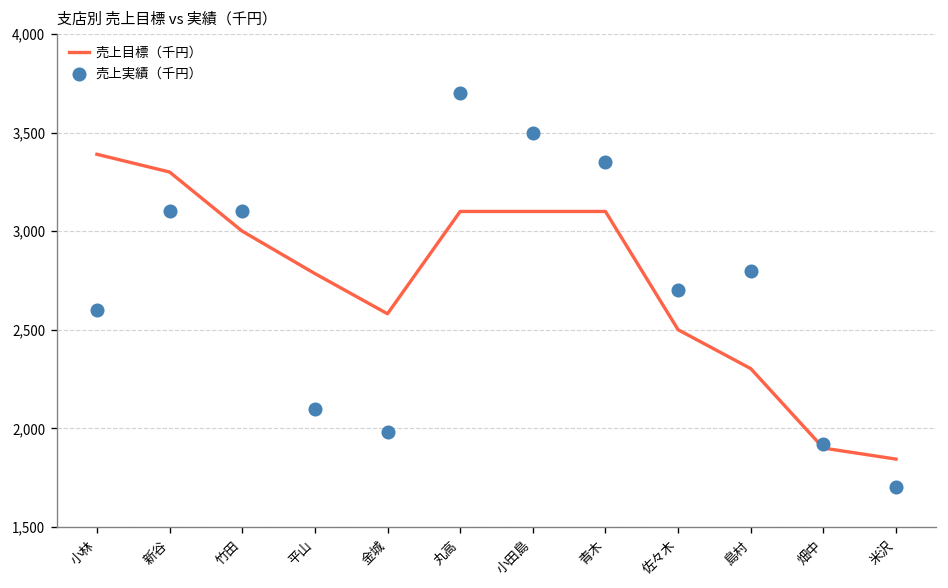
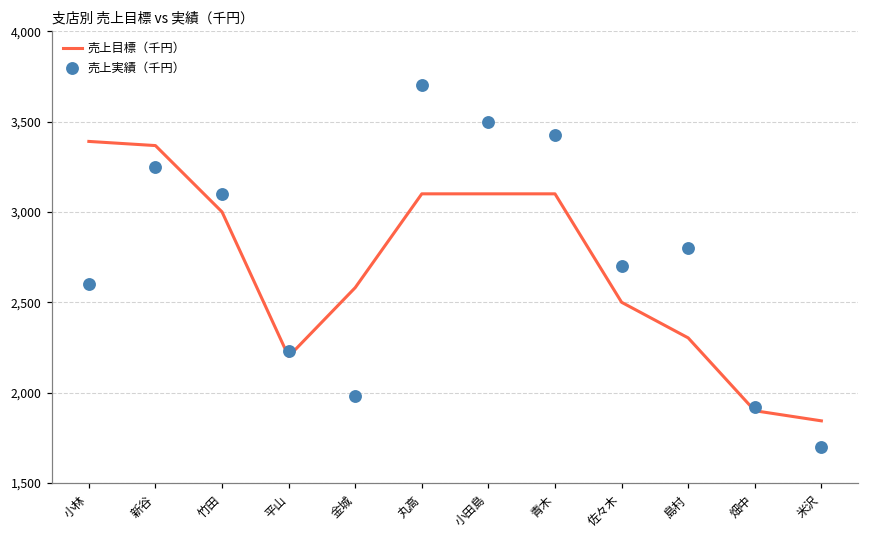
売上目標（千円）, 新谷: 3,300 -> 3,370
売上実績（千円）, 新谷: 3,100 -> 3,250
売上目標（千円）, 平山: 2,790 -> 2,200
売上実績（千円）, 平山: 2,100 -> 2,230
売上実績（千円）, 青木: 3,350 -> 3,430
